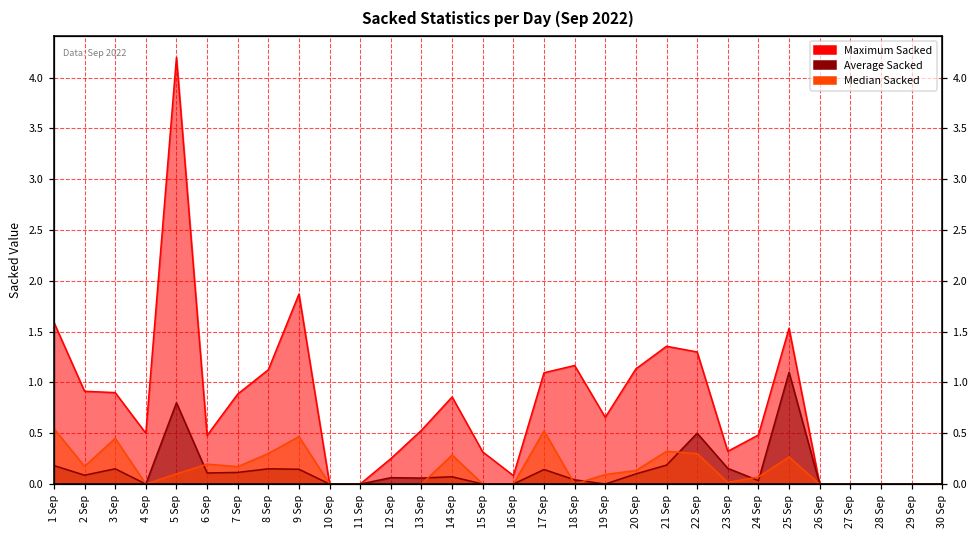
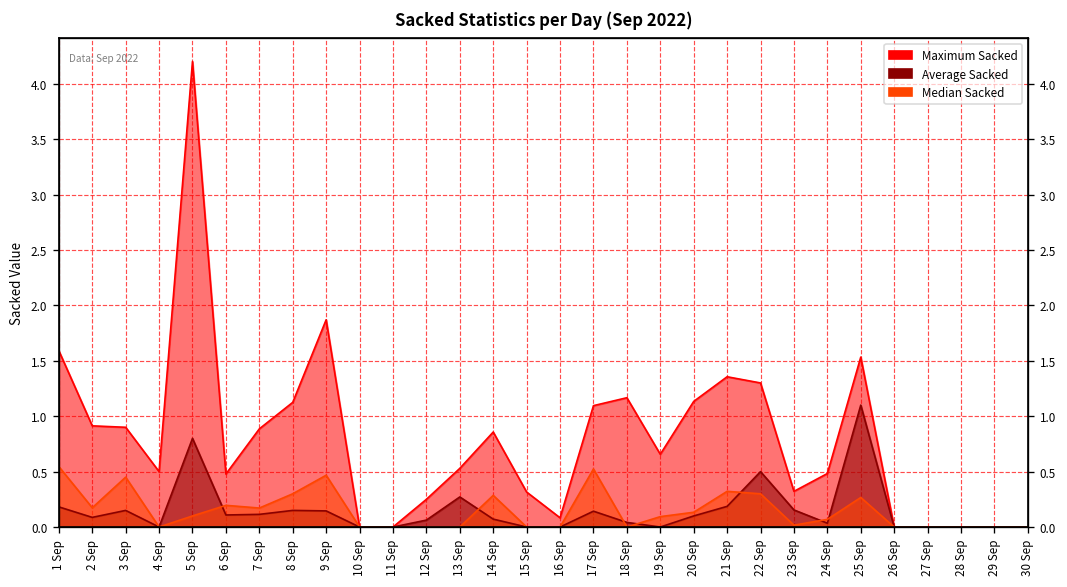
Average Sacked, 13 Sep: 0.1 -> 0.3
